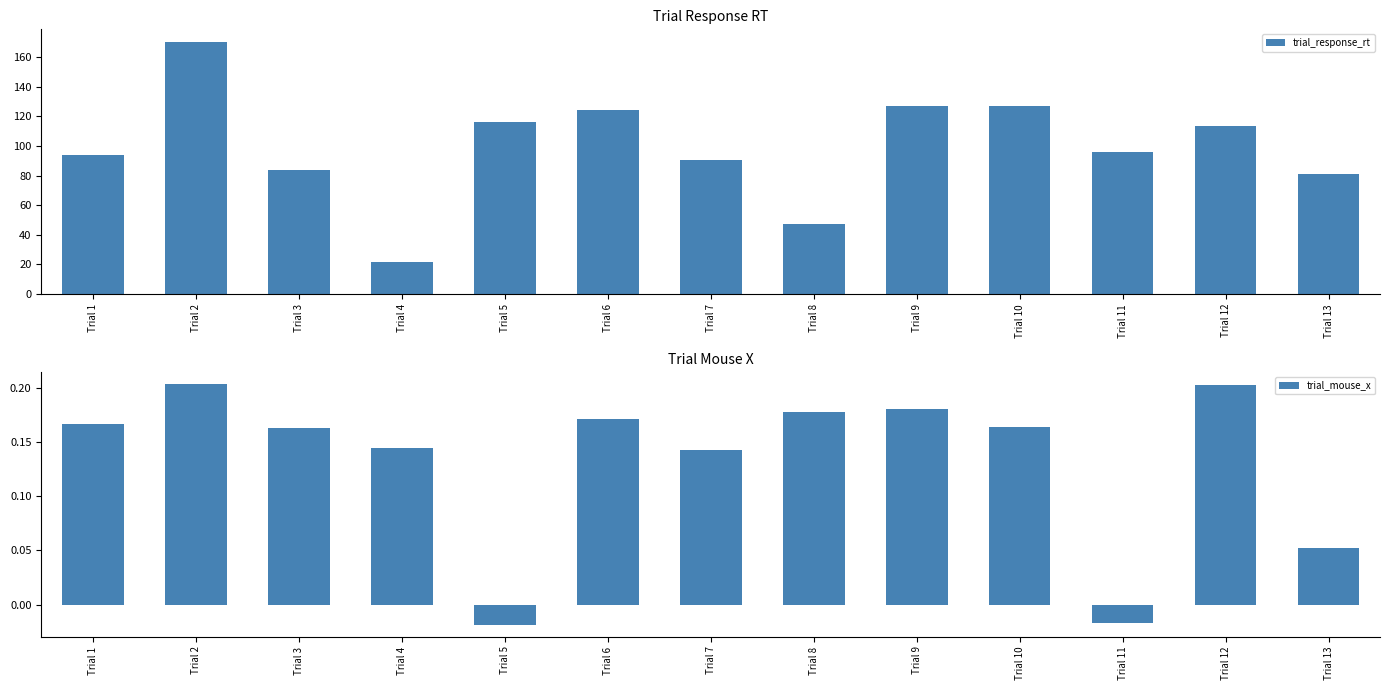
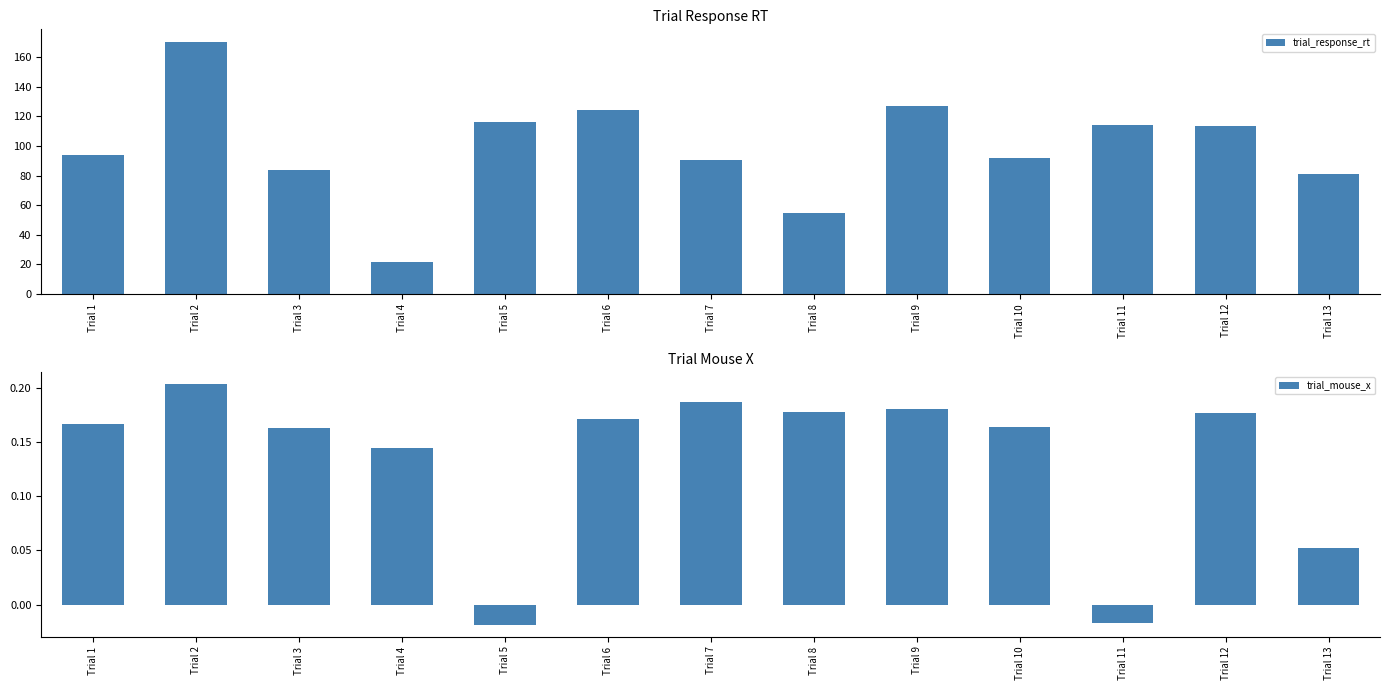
Trial Response RT, Trial 8: 47 -> 55
Trial Response RT, Trial 10: 127 -> 92
Trial Response RT, Trial 11: 96 -> 114
Trial Mouse X, Trial 7: 0.143 -> 0.187
Trial Mouse X, Trial 12: 0.202 -> 0.177
